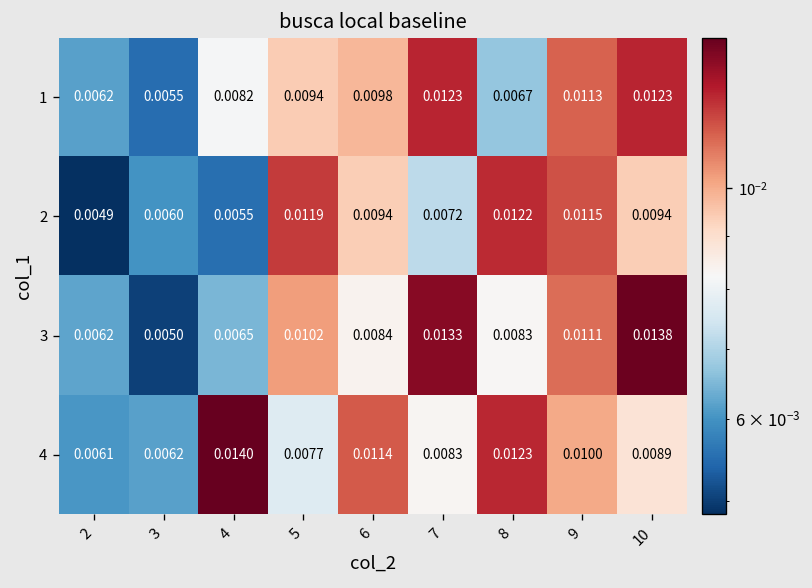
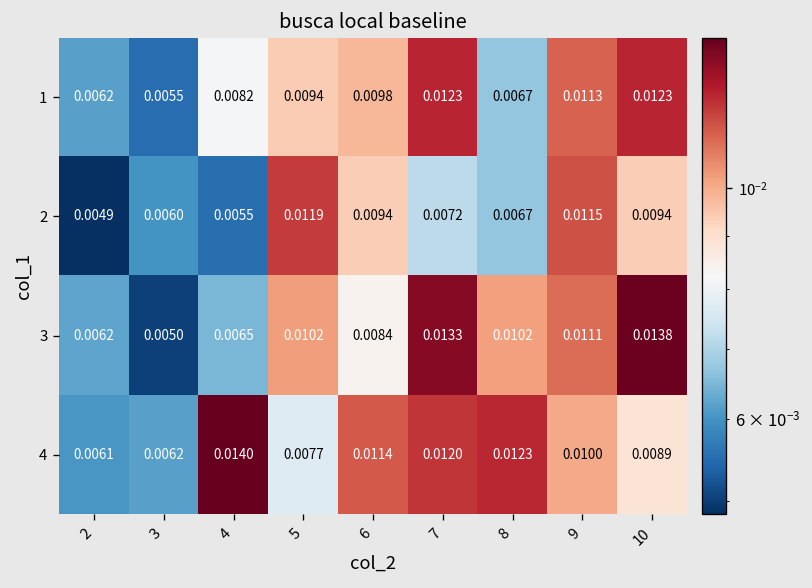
2, 8: 0.0122 -> 0.0067
3, 8: 0.0083 -> 0.0102
4, 7: 0.0083 -> 0.0120
